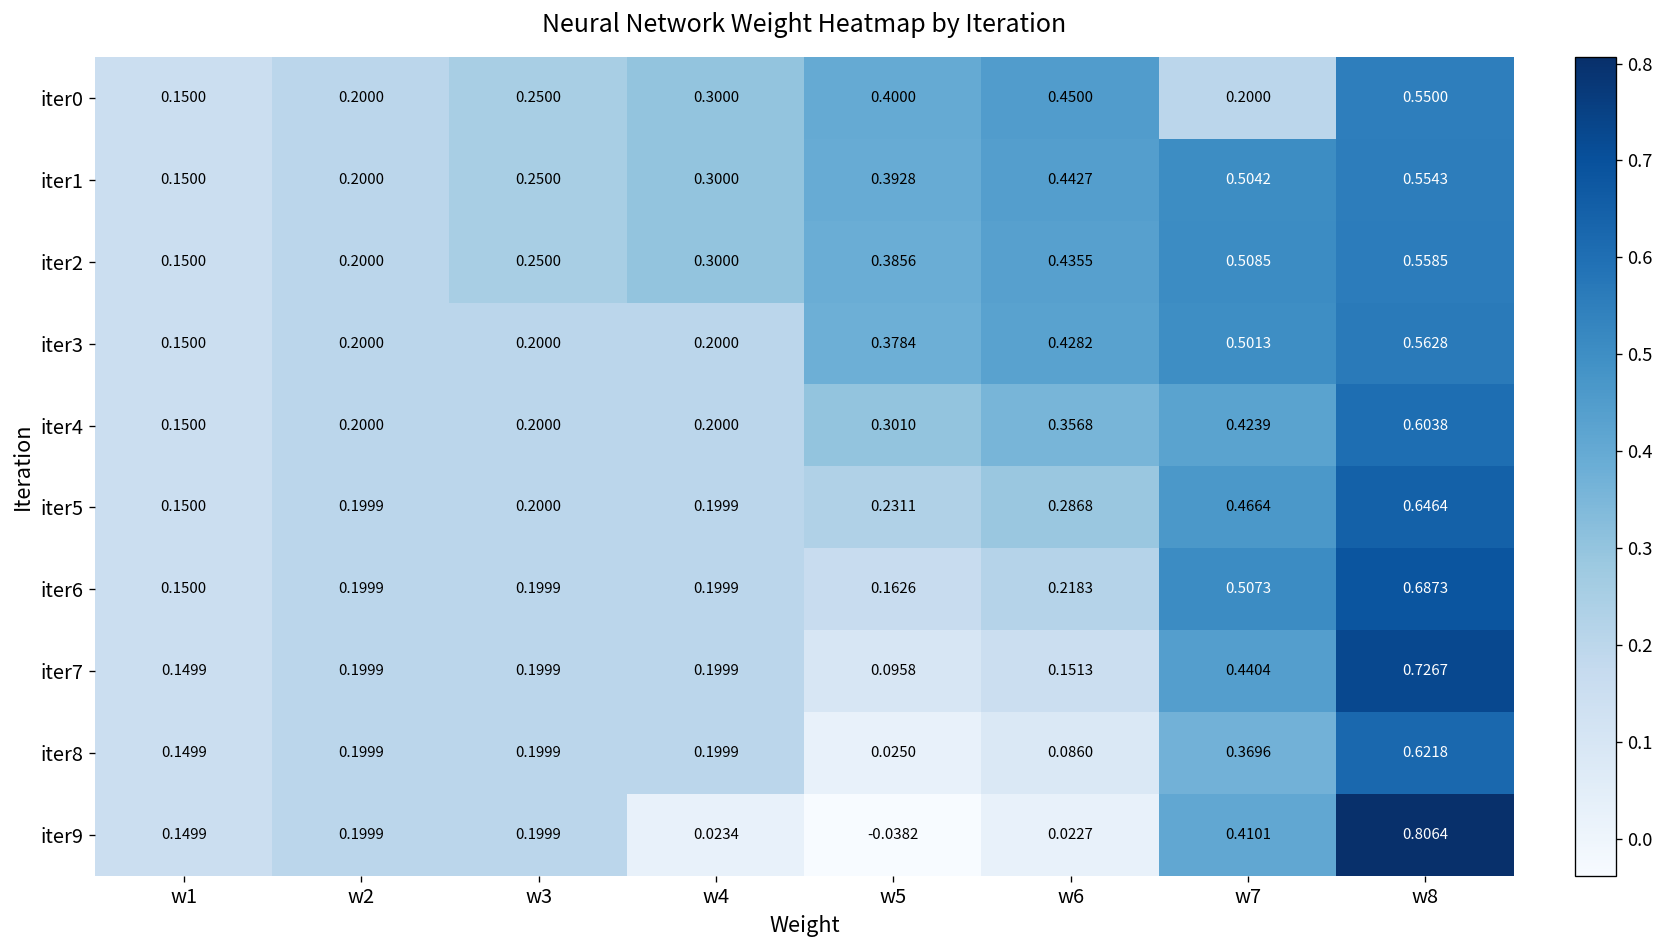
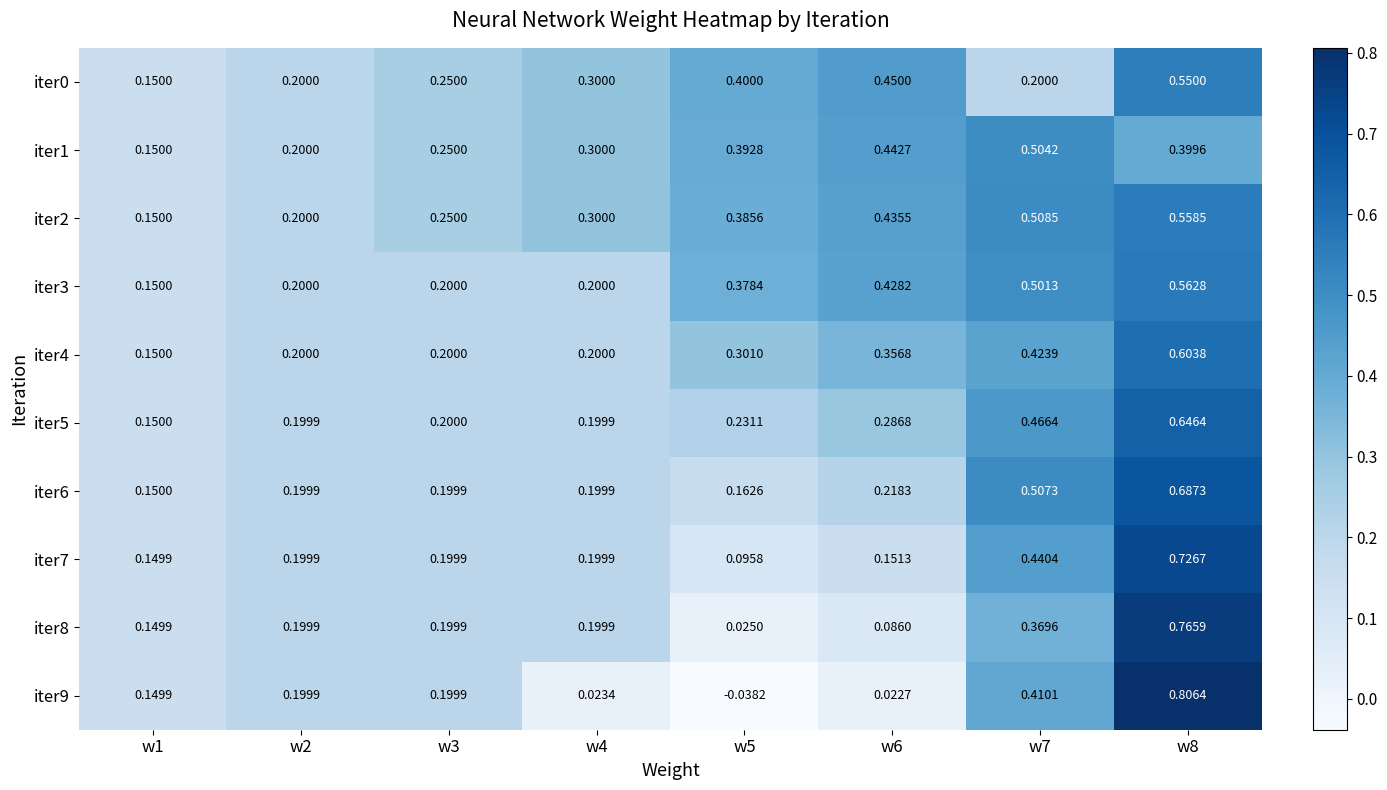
iter1, w8: 0.5543 -> 0.3996
iter8, w8: 0.6218 -> 0.7659
